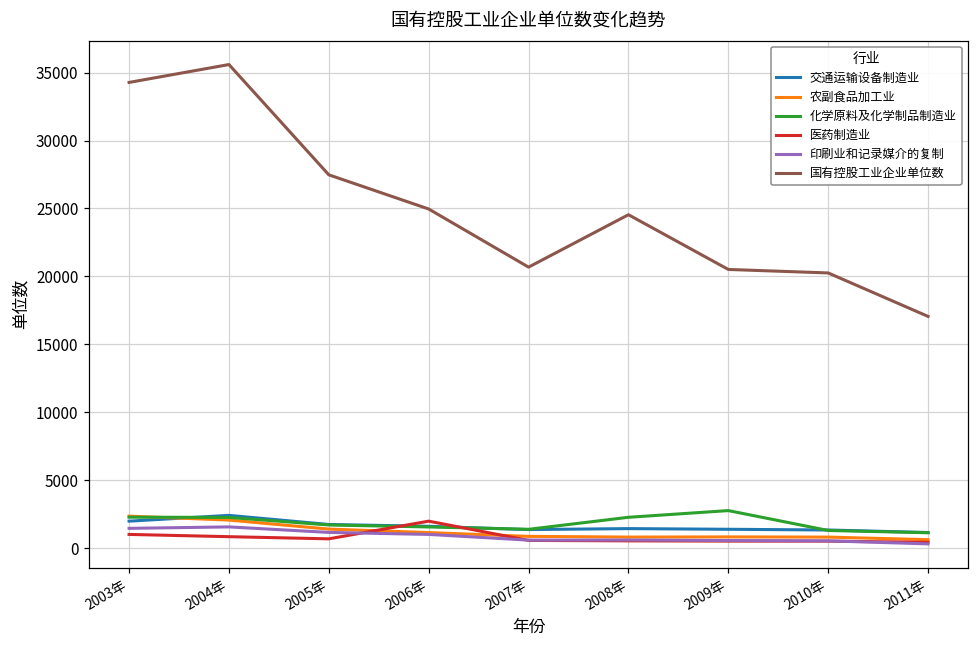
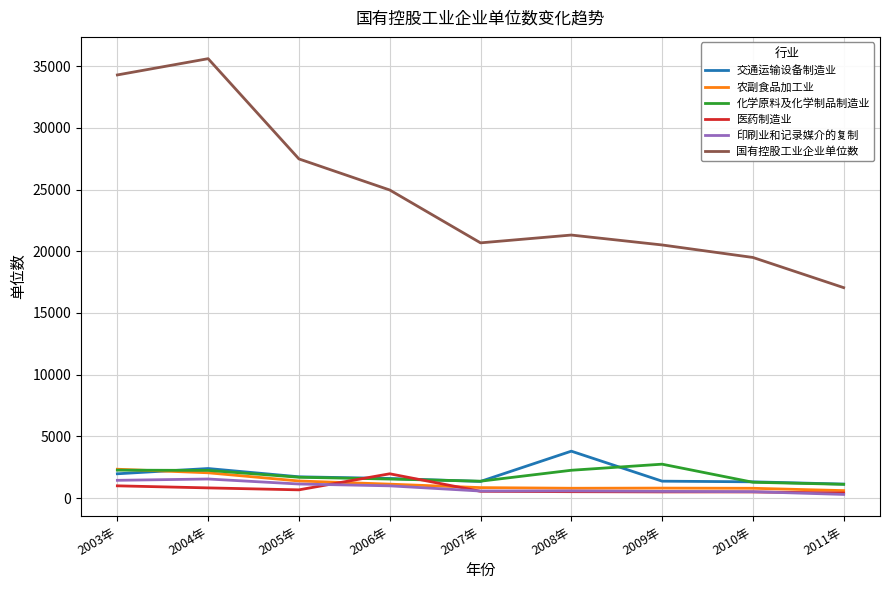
交通运输设备制造业, 2008年: 1400 -> 3800
国有控股工业企业单位数, 2008年: 24500 -> 21300
国有控股工业企业单位数, 2010年: 20300 -> 19500
